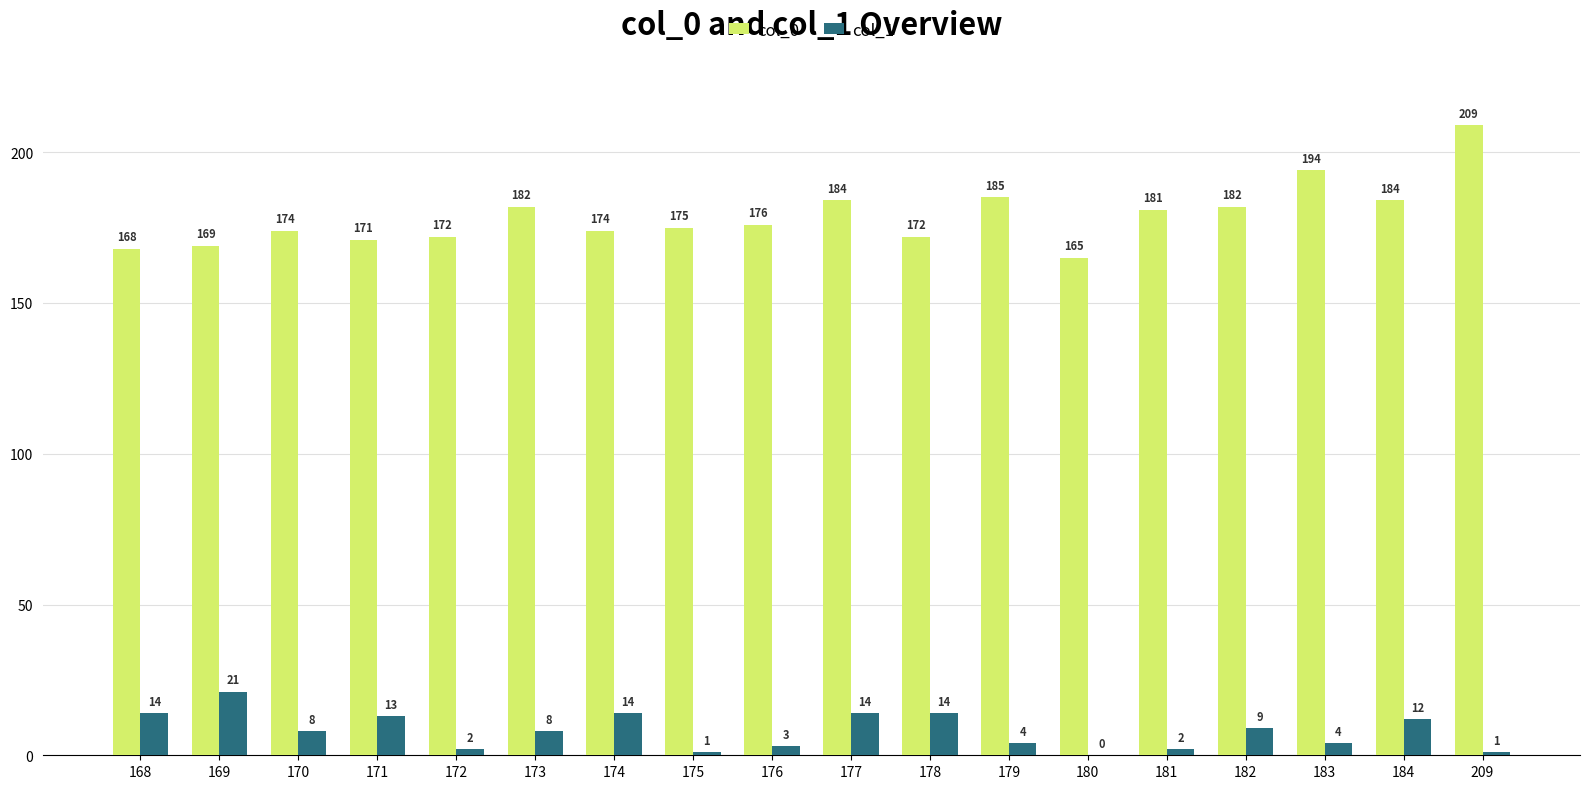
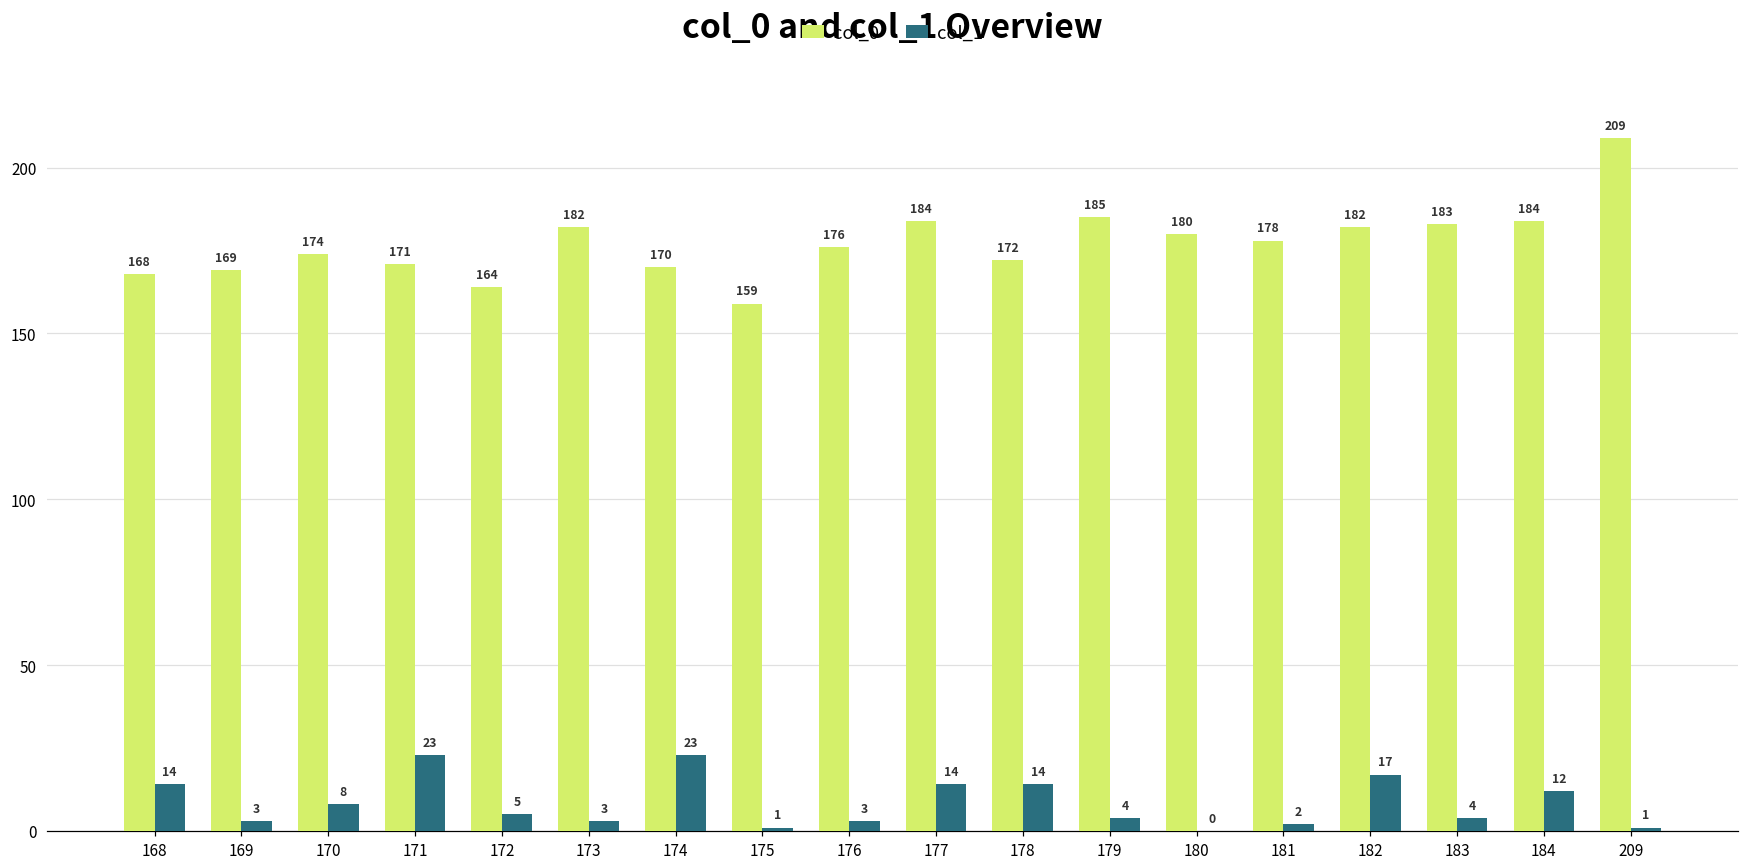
col_1, 169: 21 -> 3
col_1, 171: 13 -> 23
col_0, 172: 172 -> 164
col_1, 172: 2 -> 5
col_1, 173: 8 -> 3
col_0, 174: 174 -> 170
col_1, 174: 14 -> 23
col_0, 175: 175 -> 159
col_0, 180: 165 -> 180
col_0, 181: 181 -> 178
col_1, 182: 9 -> 17
col_0, 183: 194 -> 183
